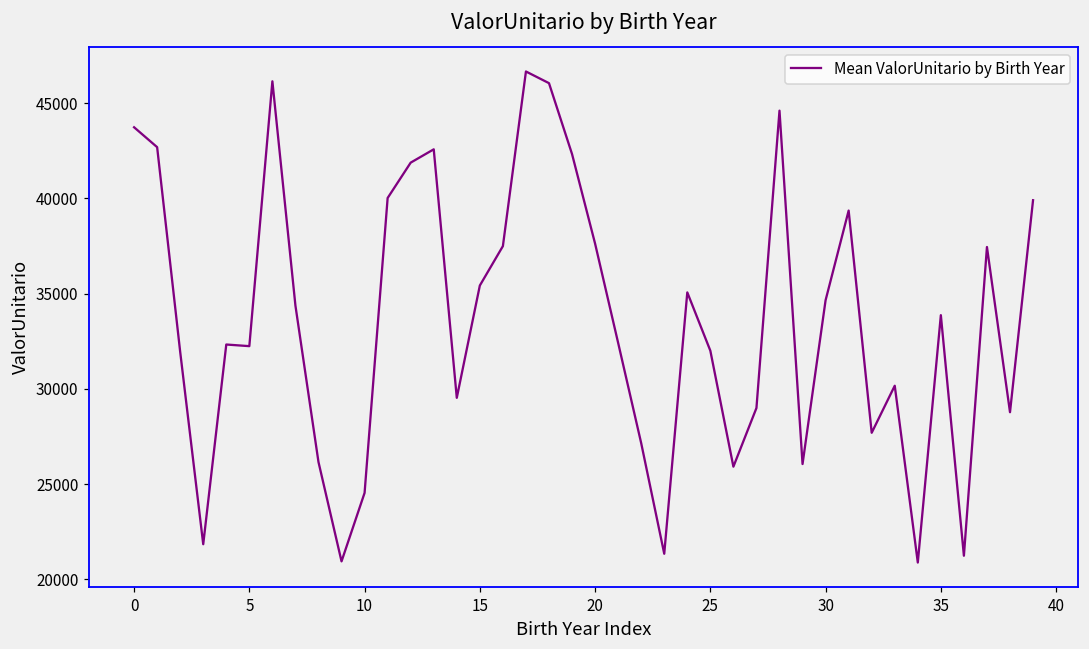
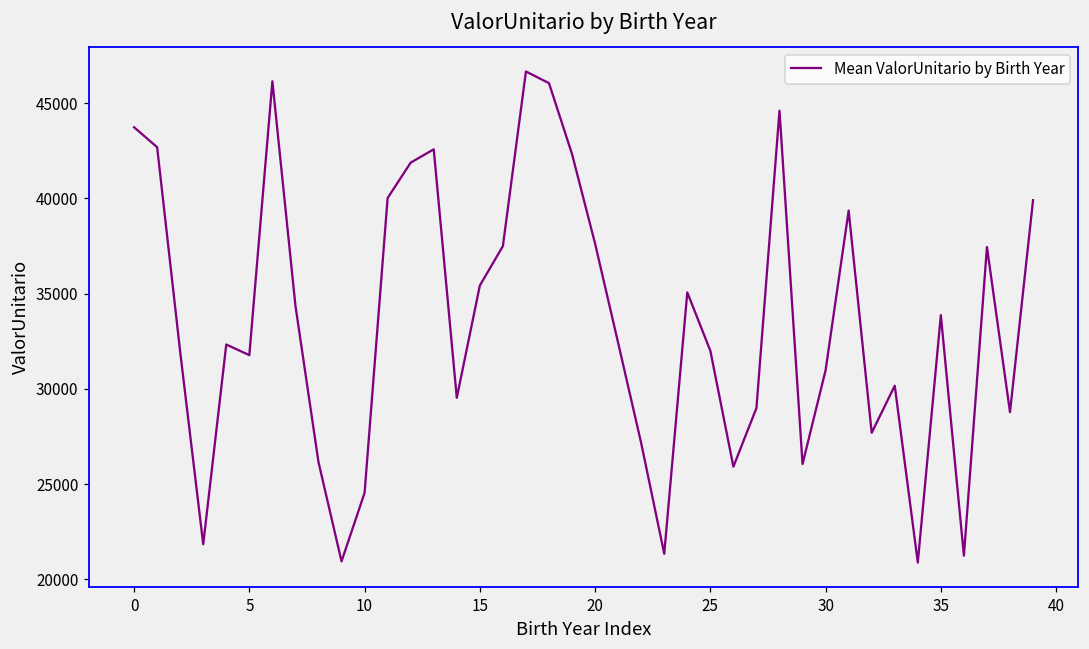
5: 32200 -> 31800
30: 34700 -> 31000
